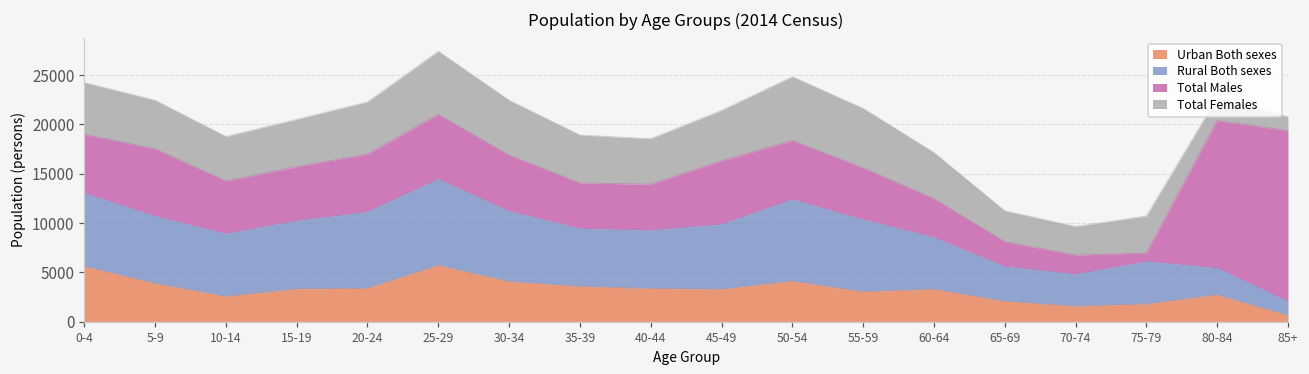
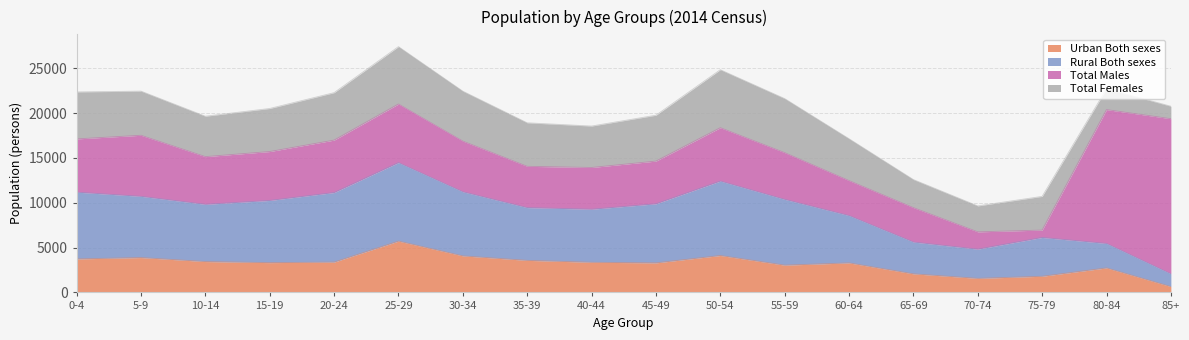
Urban Both sexes, 0-4: 6000 -> 4000
Urban Both sexes, 10-14: 2600 -> 3400
Total Males, 45-49: 6000 -> 5000
Total Males, 65-69: 2000 -> 4000
